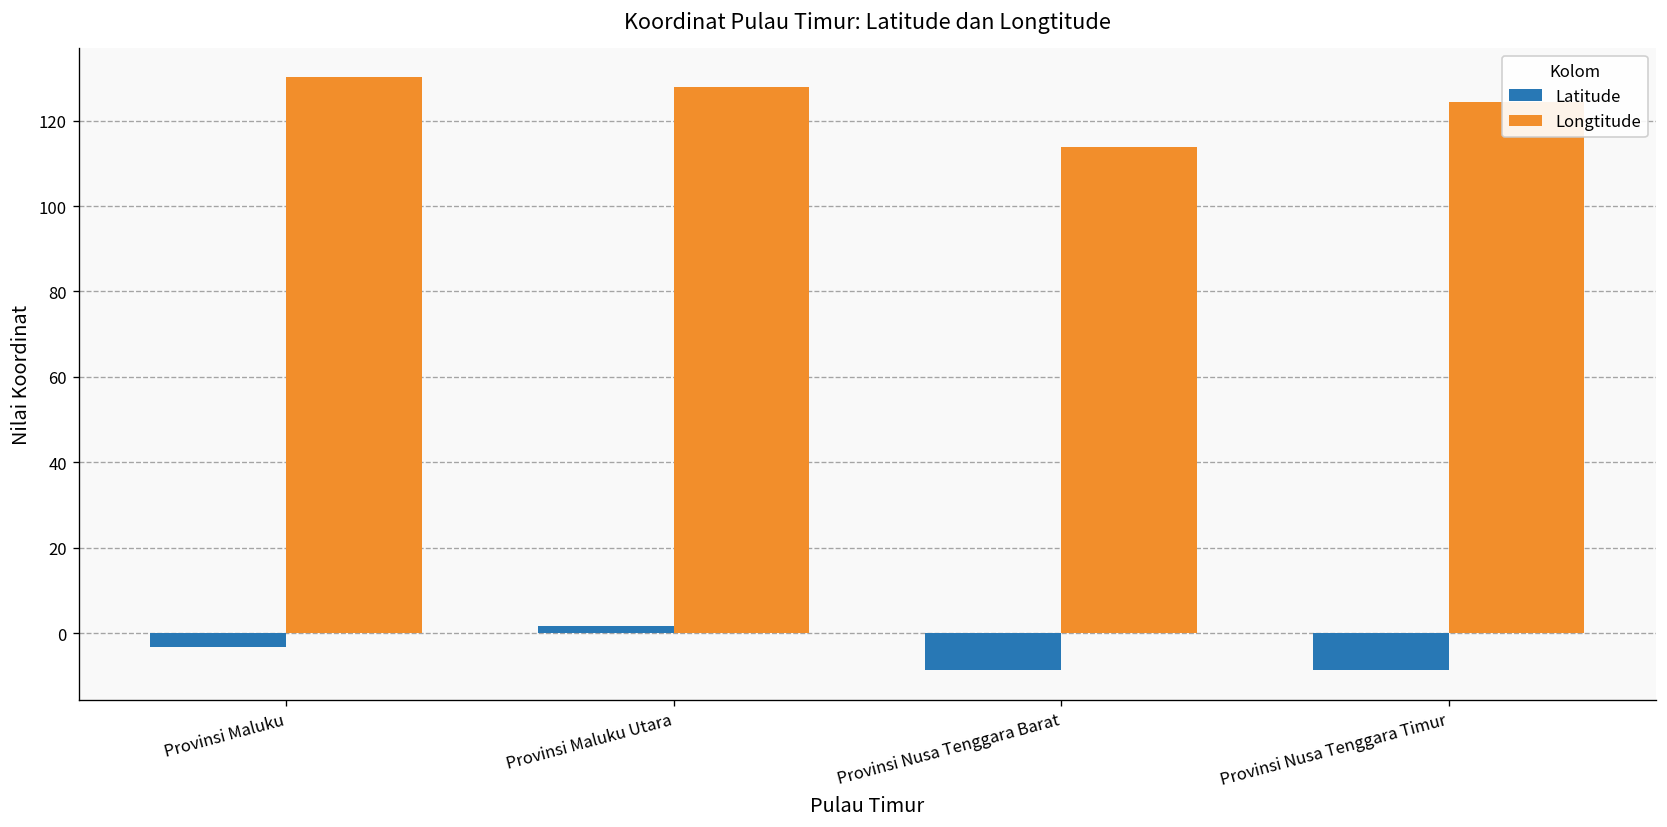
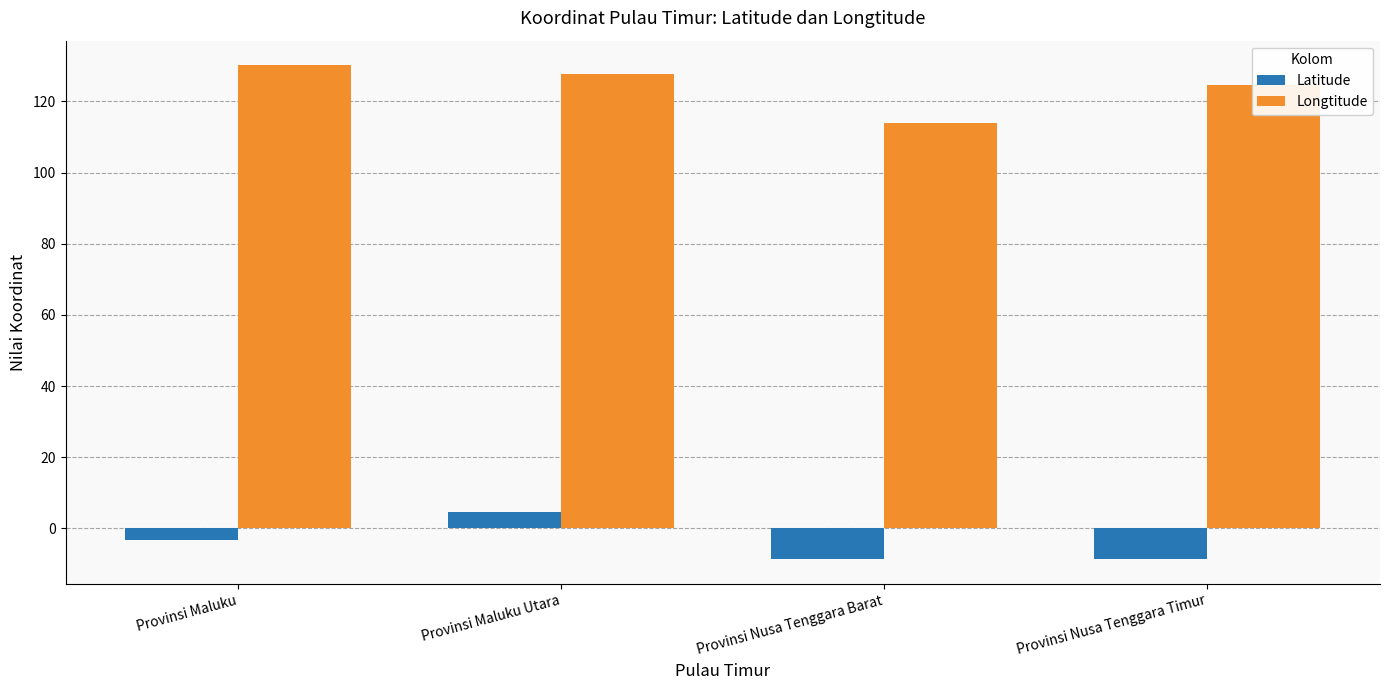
Latitude, Provinsi Maluku Utara: 2 -> 5
